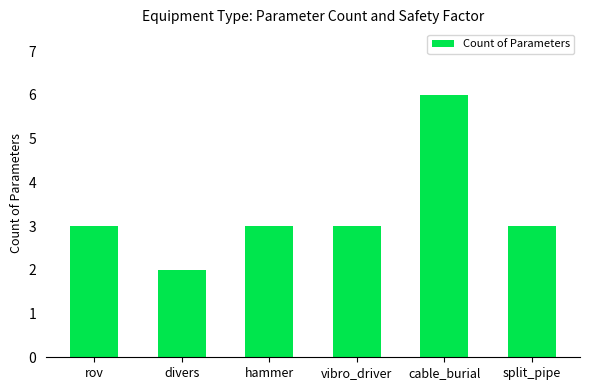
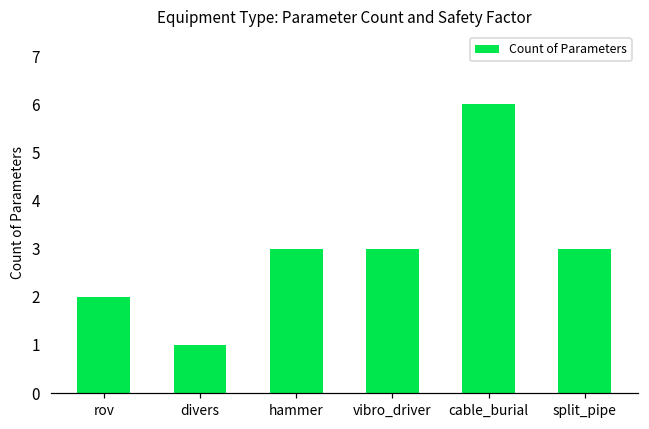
rov: 3 -> 2
divers: 2 -> 1
